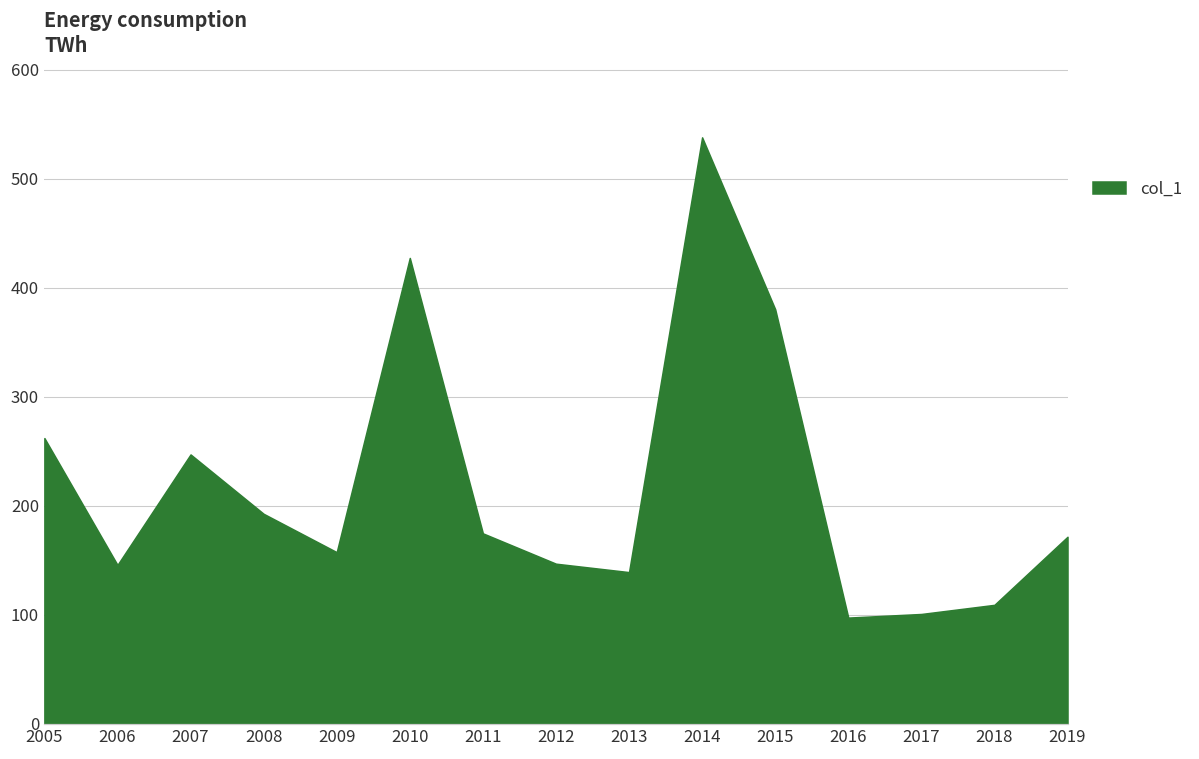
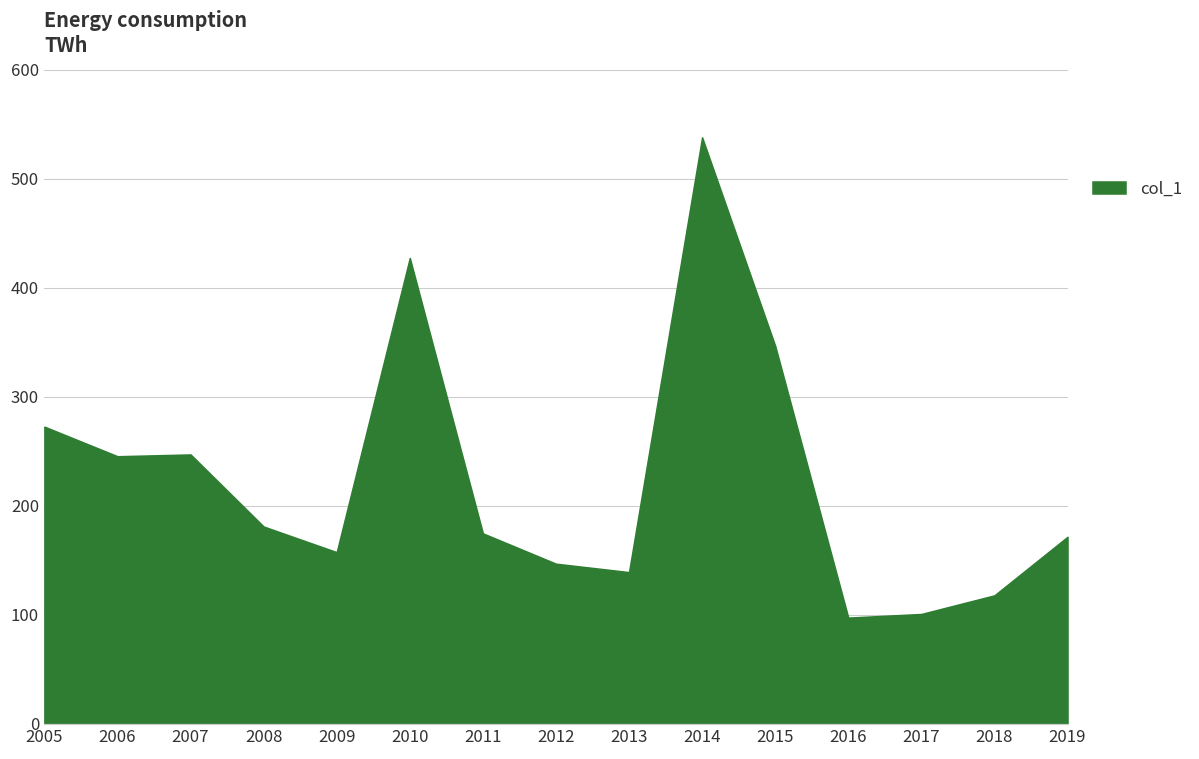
2005: 260 -> 270
2006: 150 -> 250
2008: 190 -> 180
2015: 380 -> 350
2018: 110 -> 120
